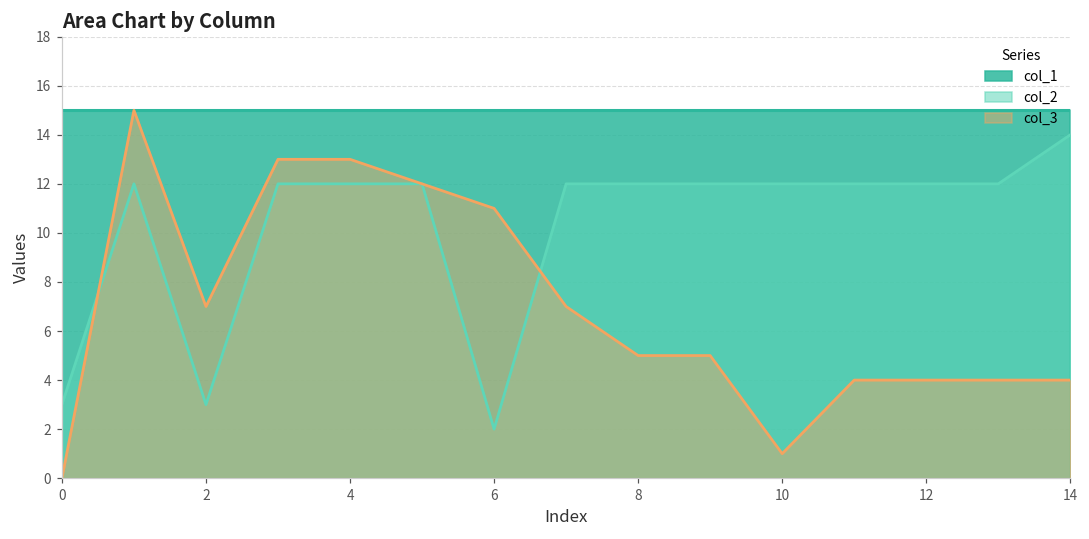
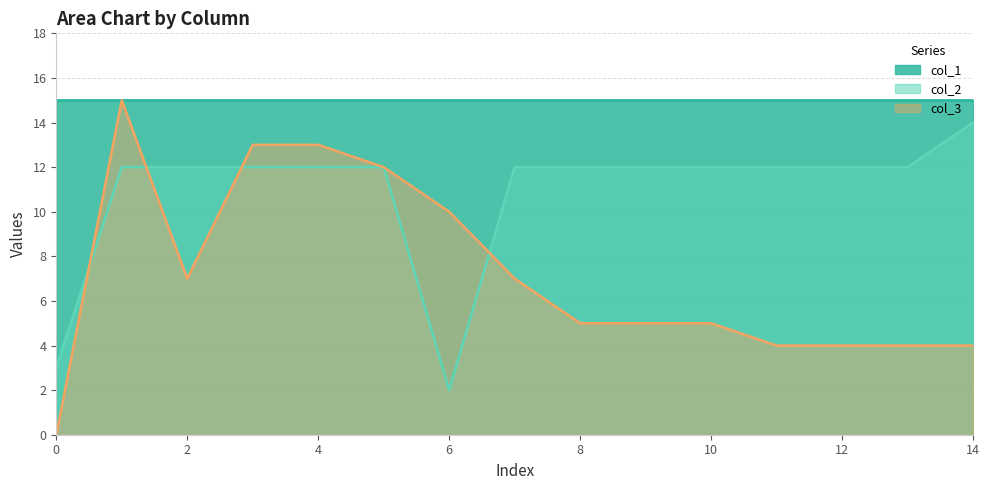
col_2, 2: 3 -> 12
col_3, 6: 11 -> 10
col_3, 10: 1 -> 5
